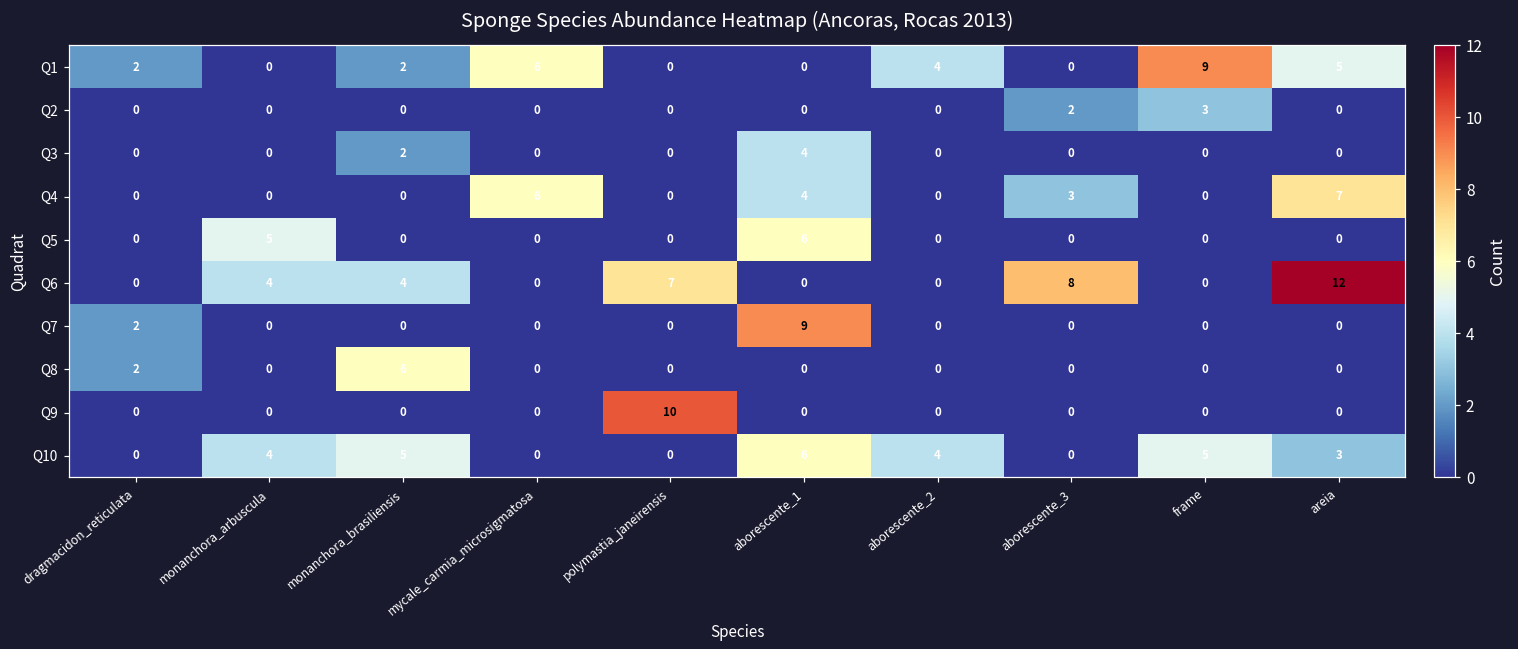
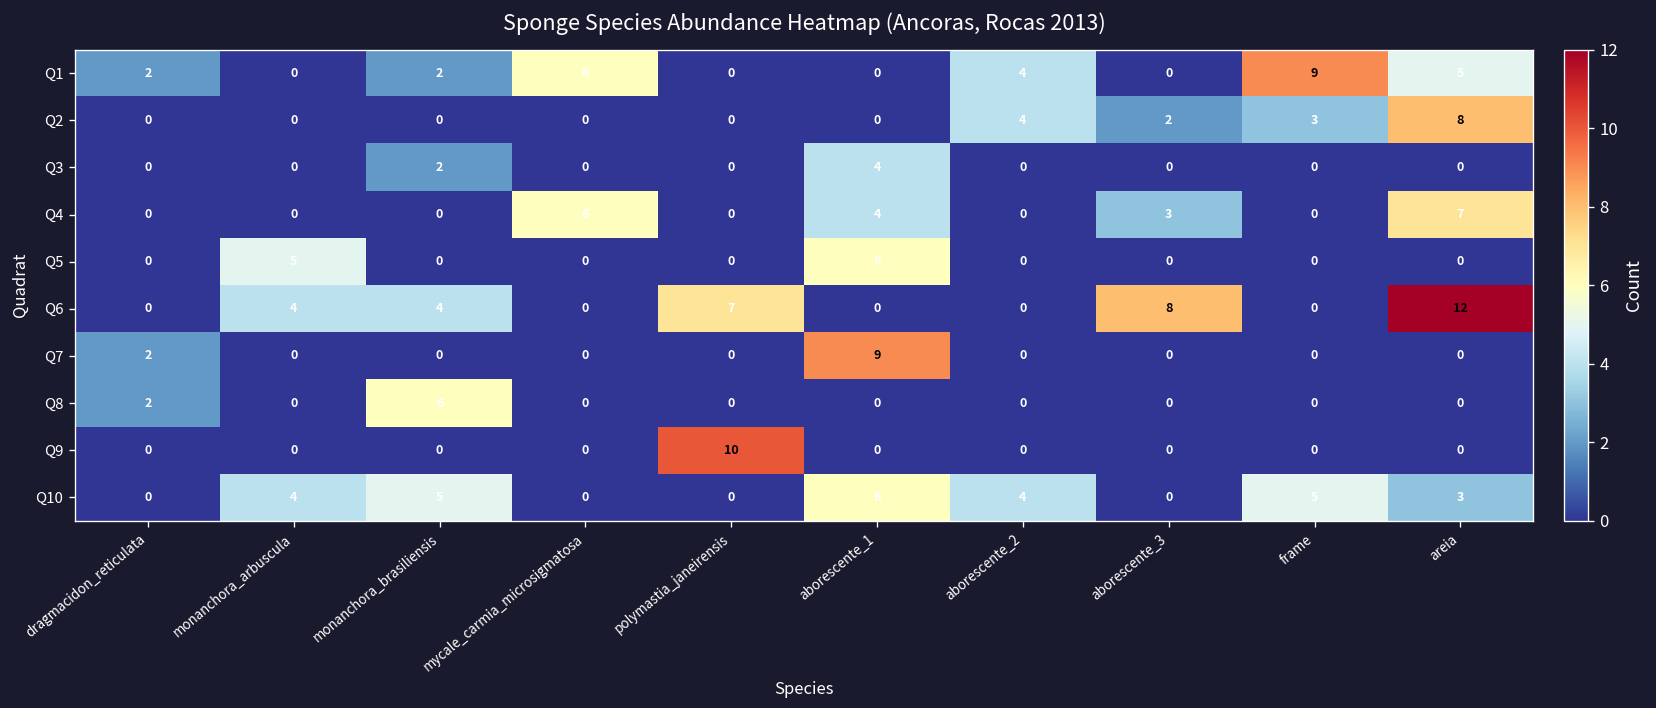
Q2, aborescente_2: 0 -> 4
Q2, areia: 0 -> 8
